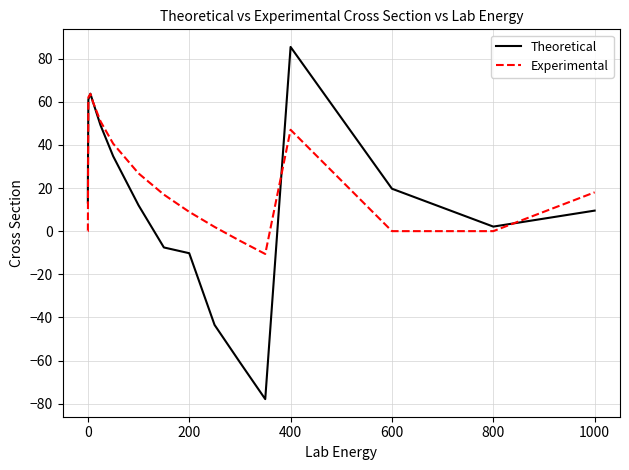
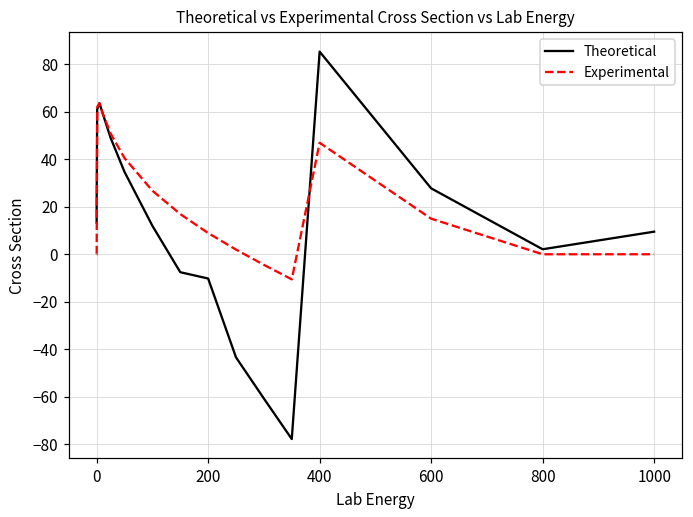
Theoretical, 600: 20 -> 28
Experimental, 600: 0 -> 15
Experimental, 1000: 18 -> 0
